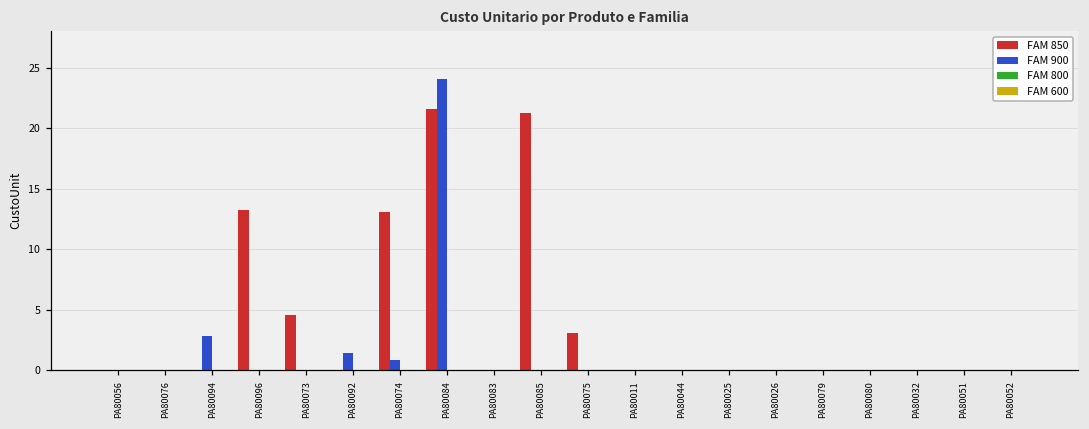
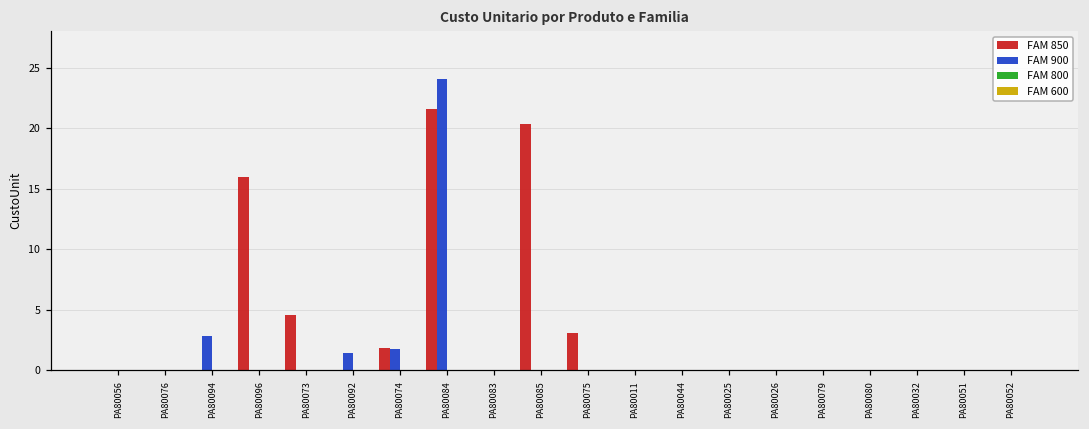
FAM 850, PA80096: 13.2 -> 16.0
FAM 850, PA80074: 13.0 -> 1.8
FAM 900, PA80074: 0.8 -> 1.8
FAM 850, PA80085: 21.2 -> 20.3
